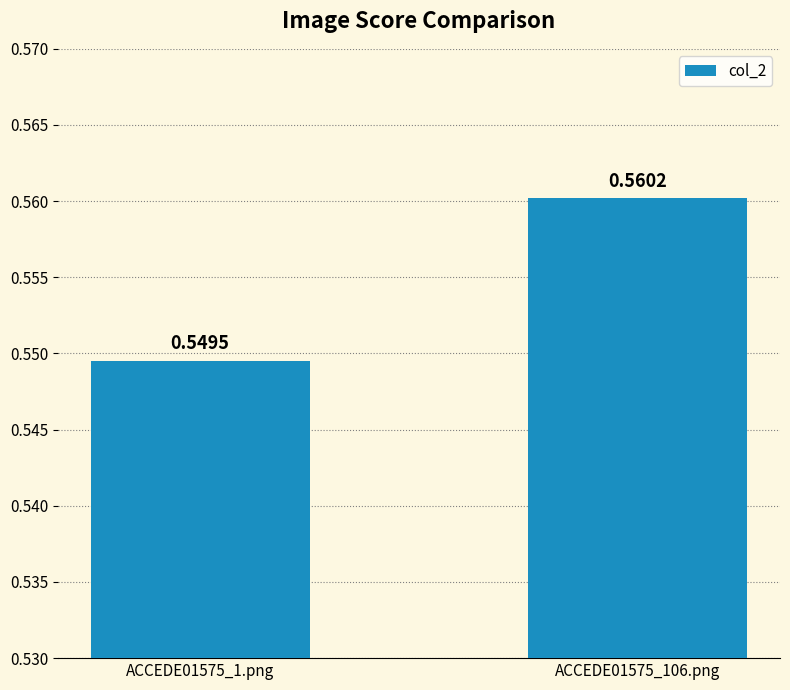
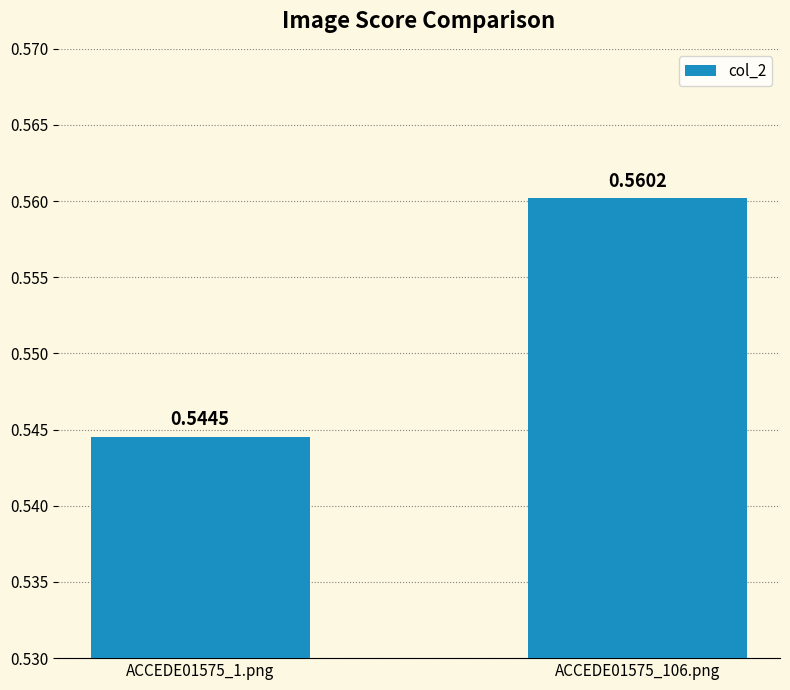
ACCEDE01575_1.png: 0.5495 -> 0.5445
